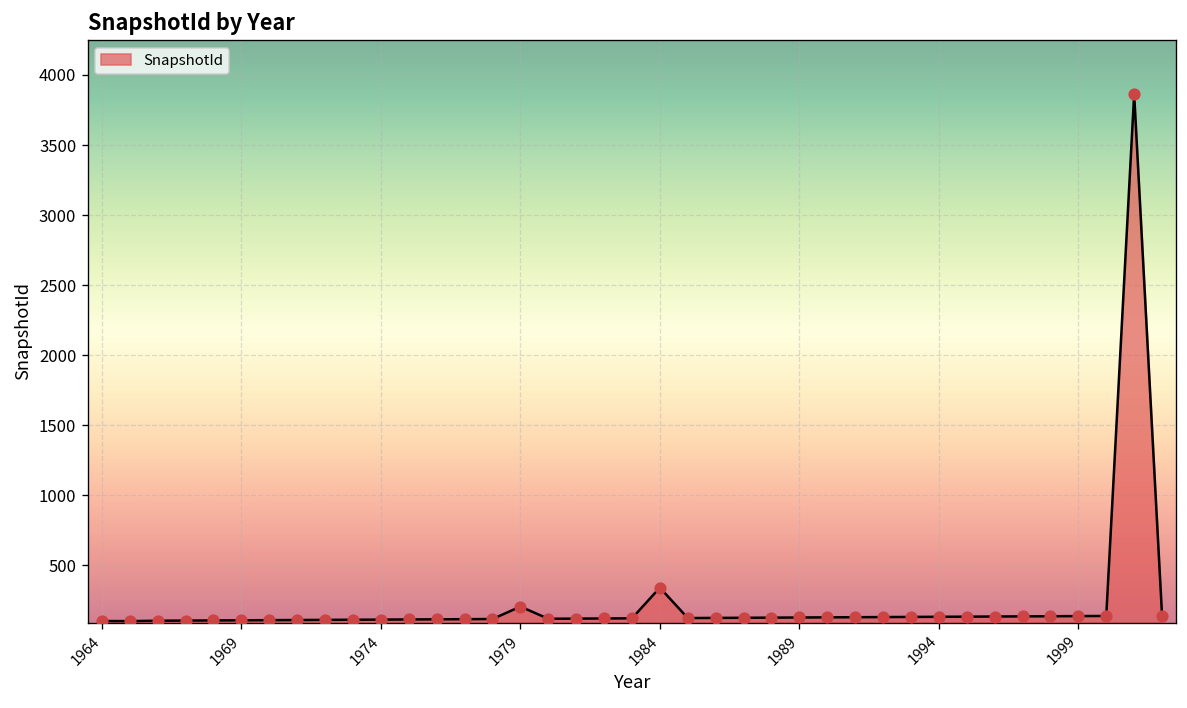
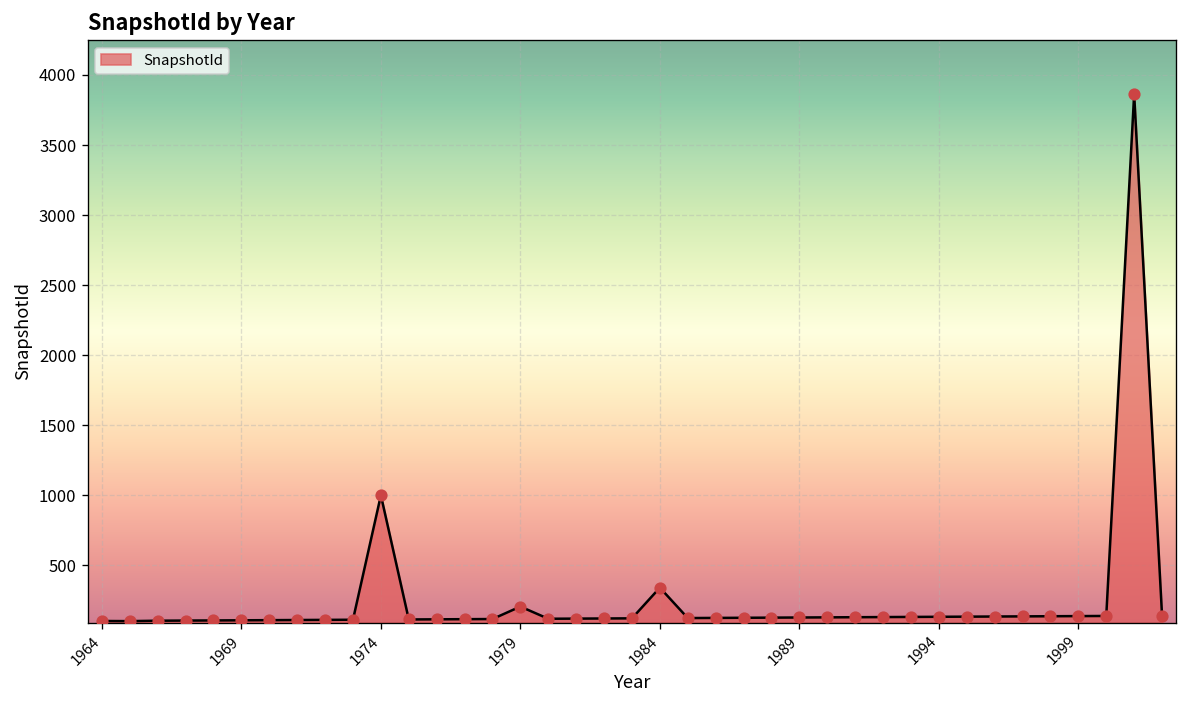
1974: 110 -> 1000
